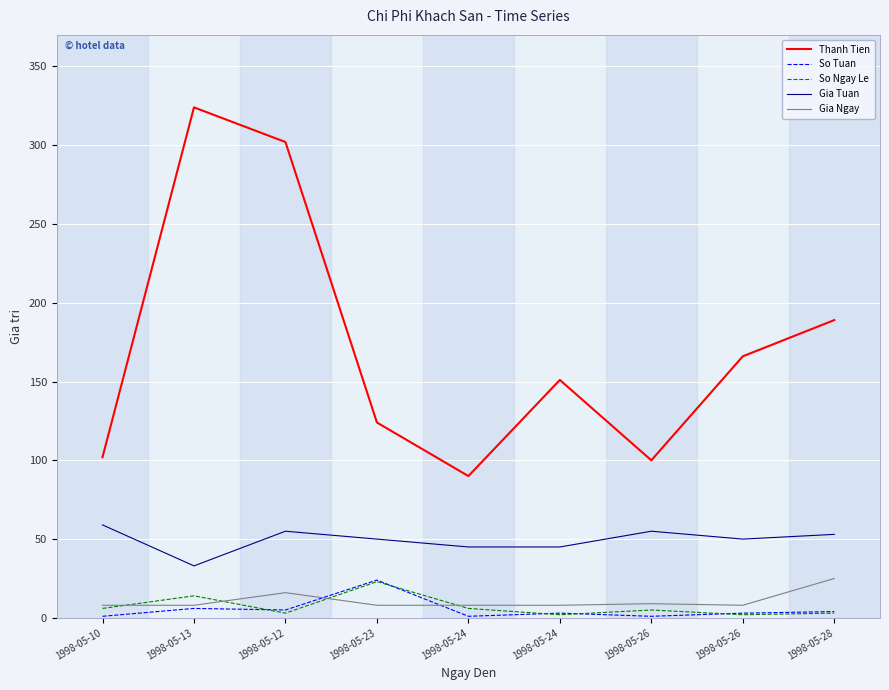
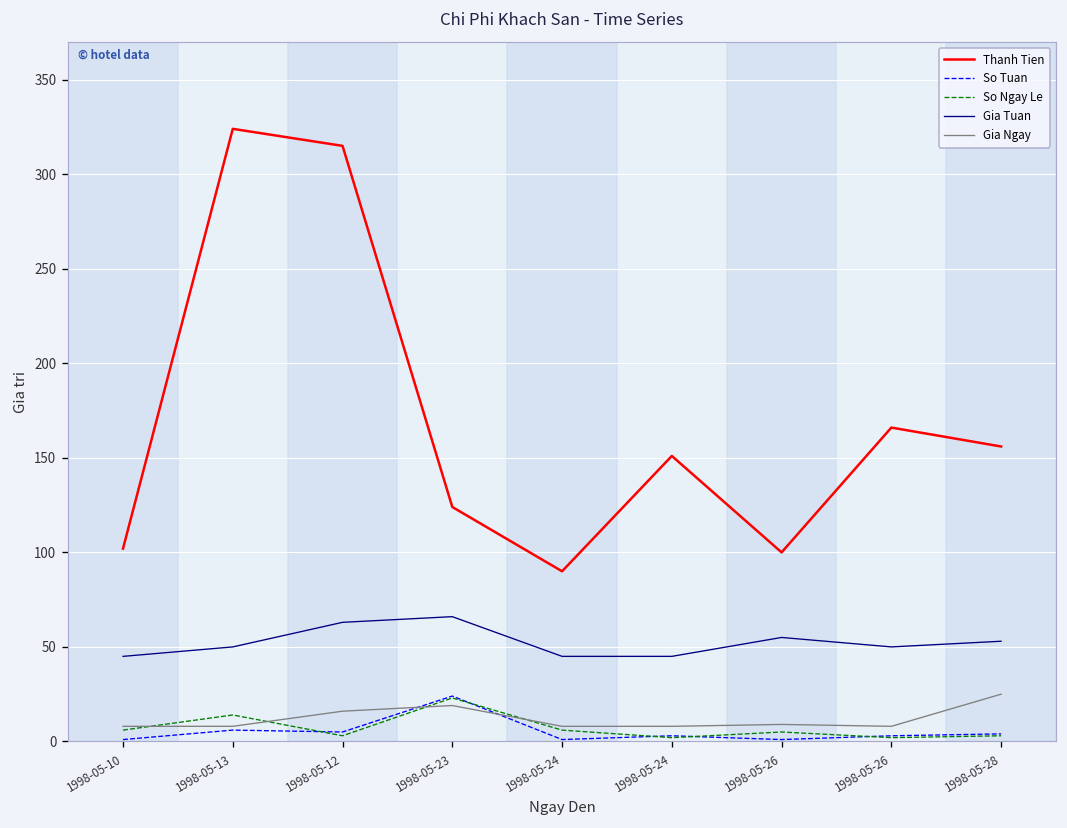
Gia Tuan, 1998-05-10: 59 -> 45
Gia Tuan, 1998-05-13: 33 -> 50
Thanh Tien, 1998-05-12: 302 -> 315
Gia Tuan, 1998-05-12: 55 -> 63
Gia Tuan, 1998-05-23: 50 -> 66
Gia Ngay, 1998-05-23: 8 -> 19
Thanh Tien, 1998-05-28: 189 -> 156
